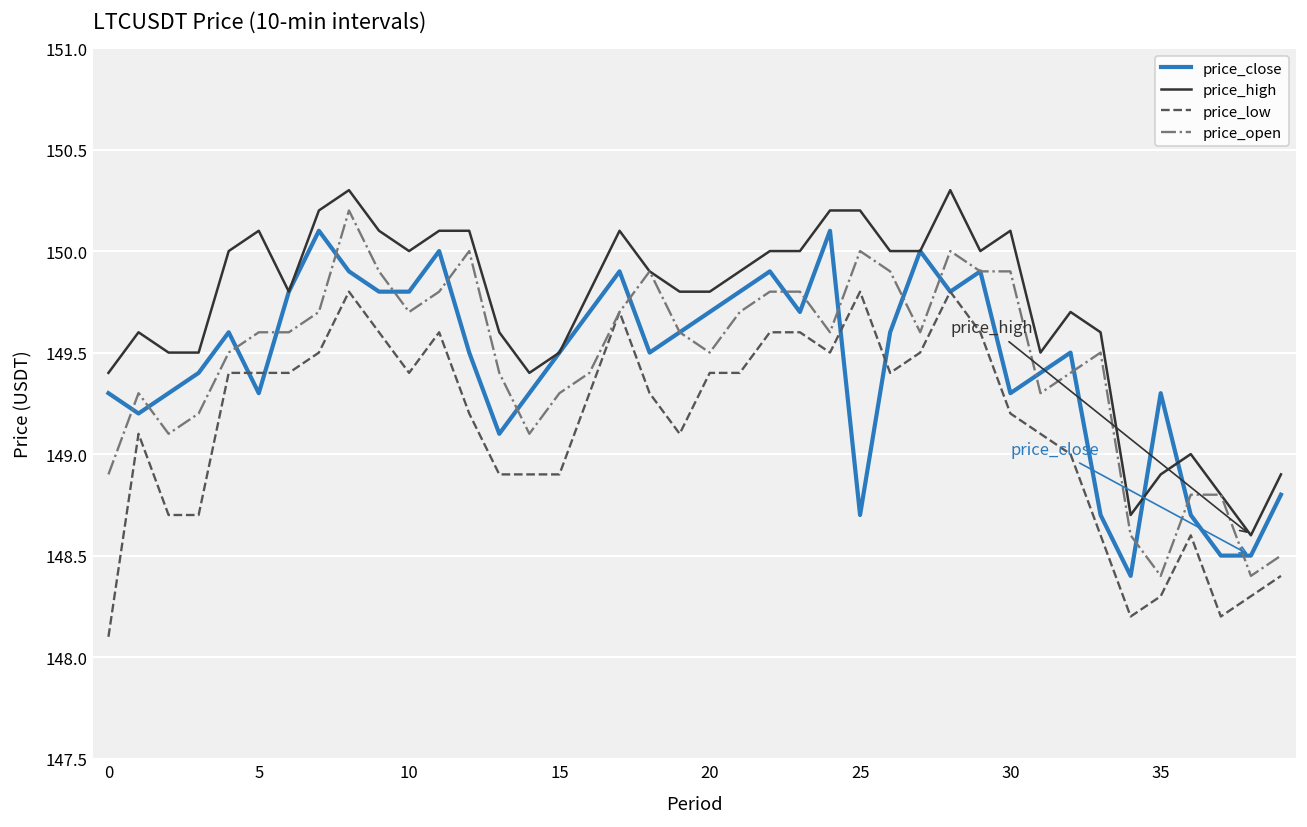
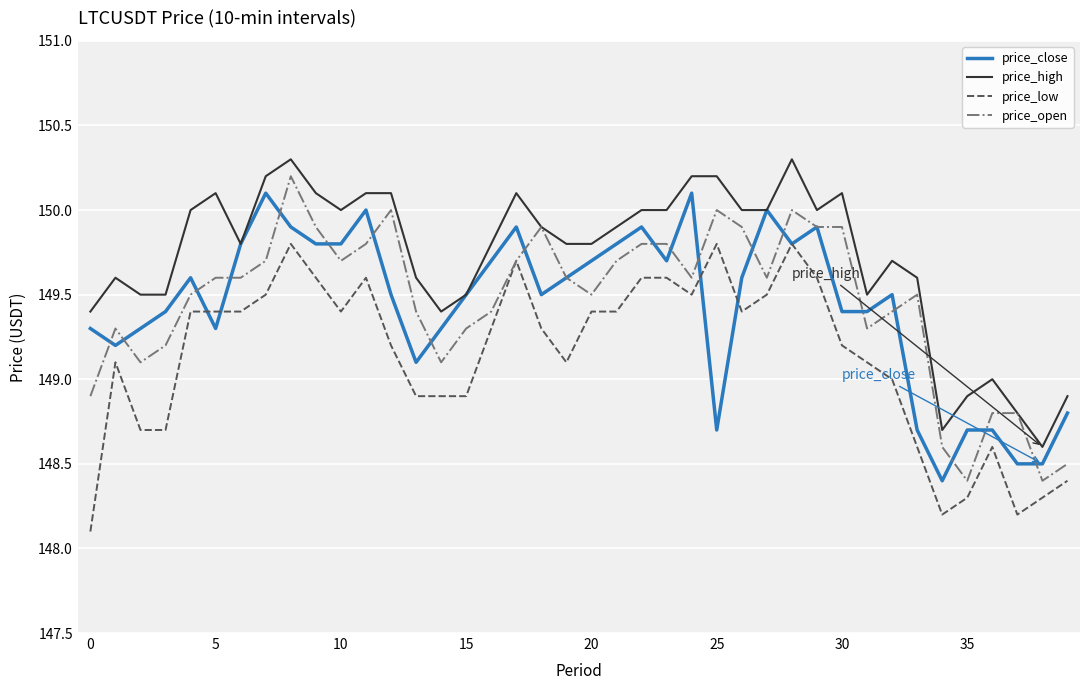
price_close, 30: 149.3 -> 149.4
price_close, 35: 149.3 -> 148.7
